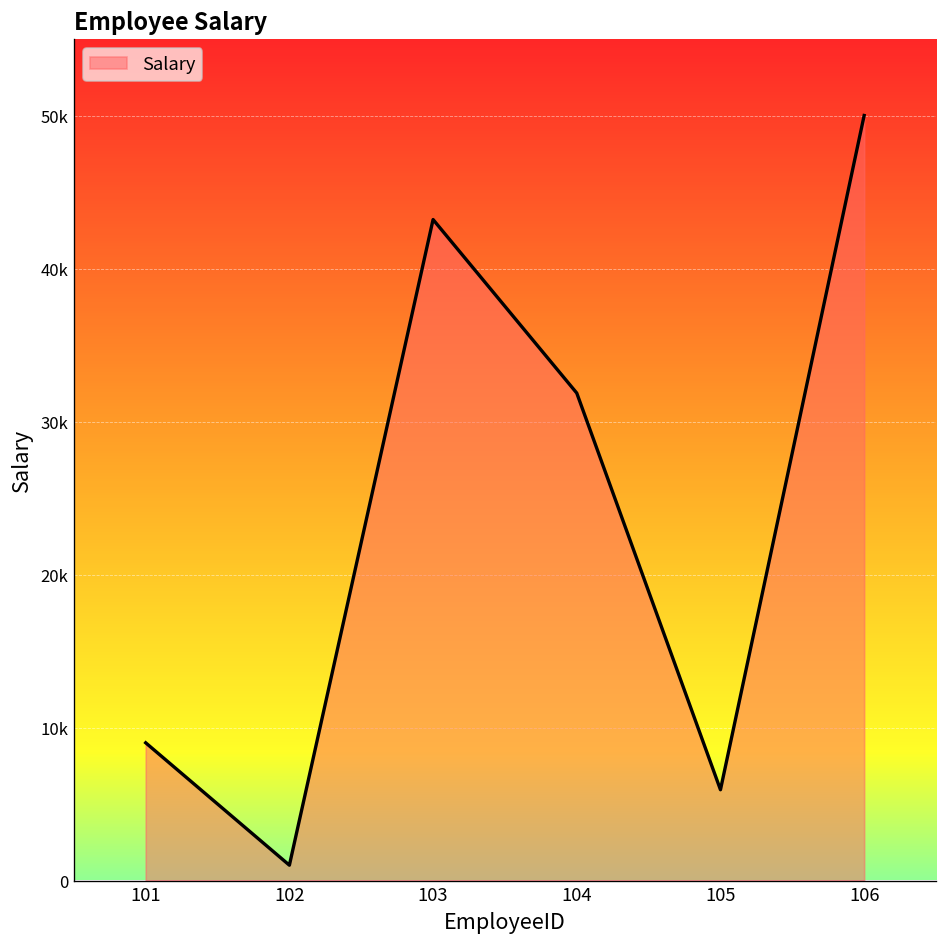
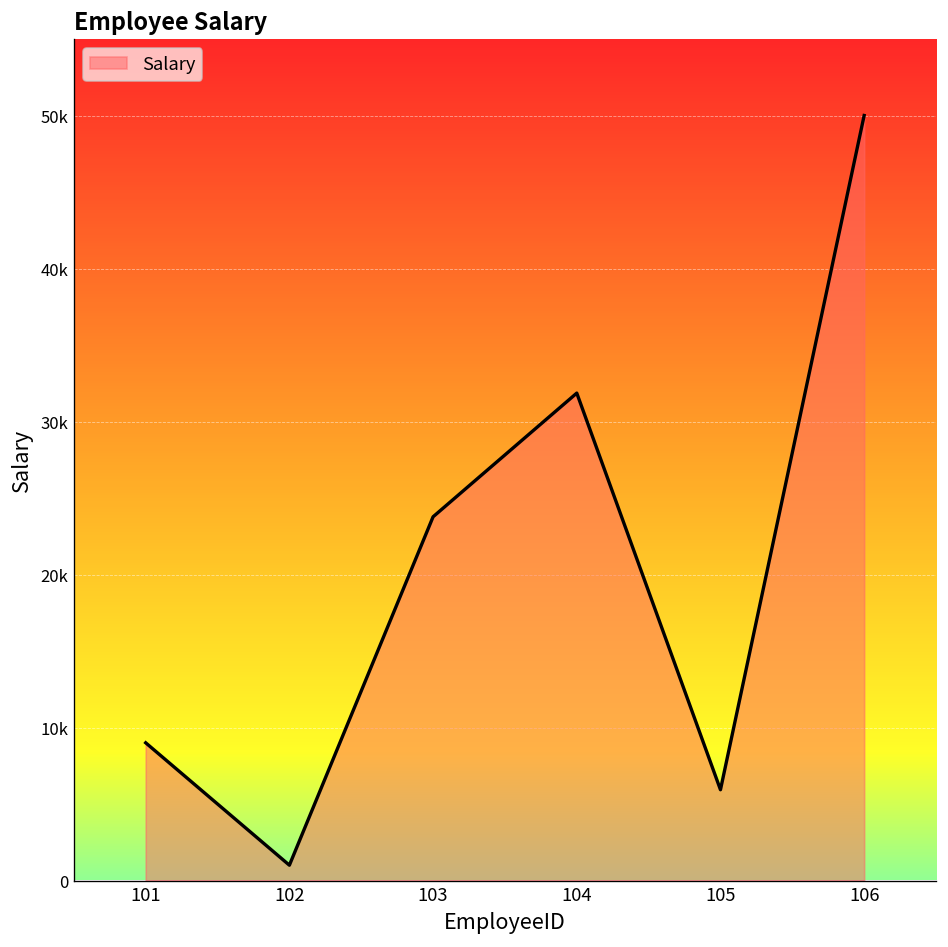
103: 43200 -> 23800
